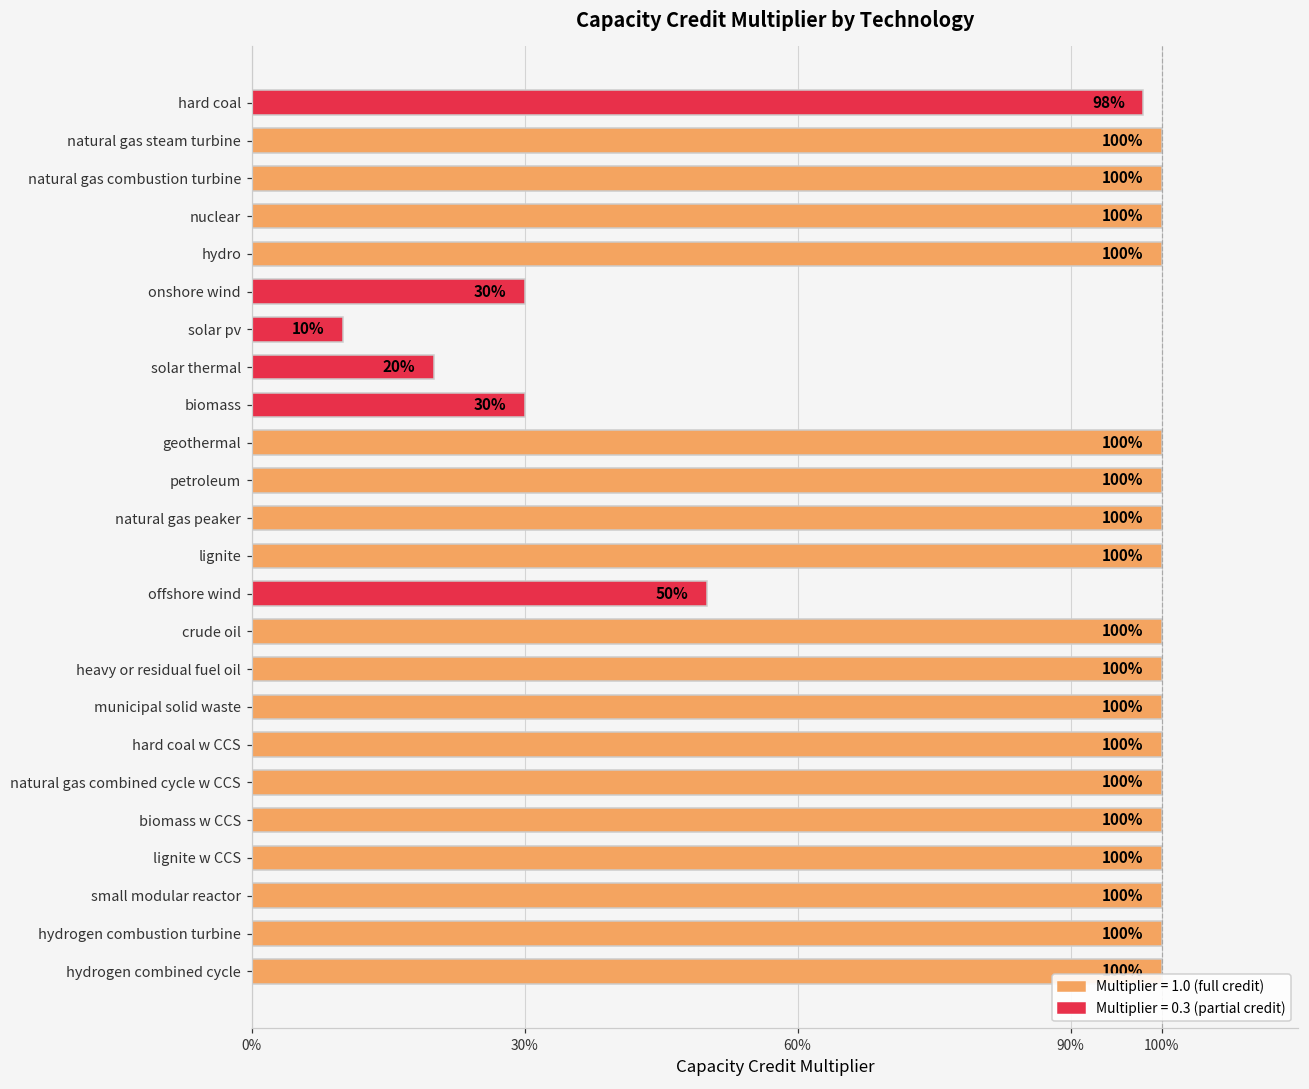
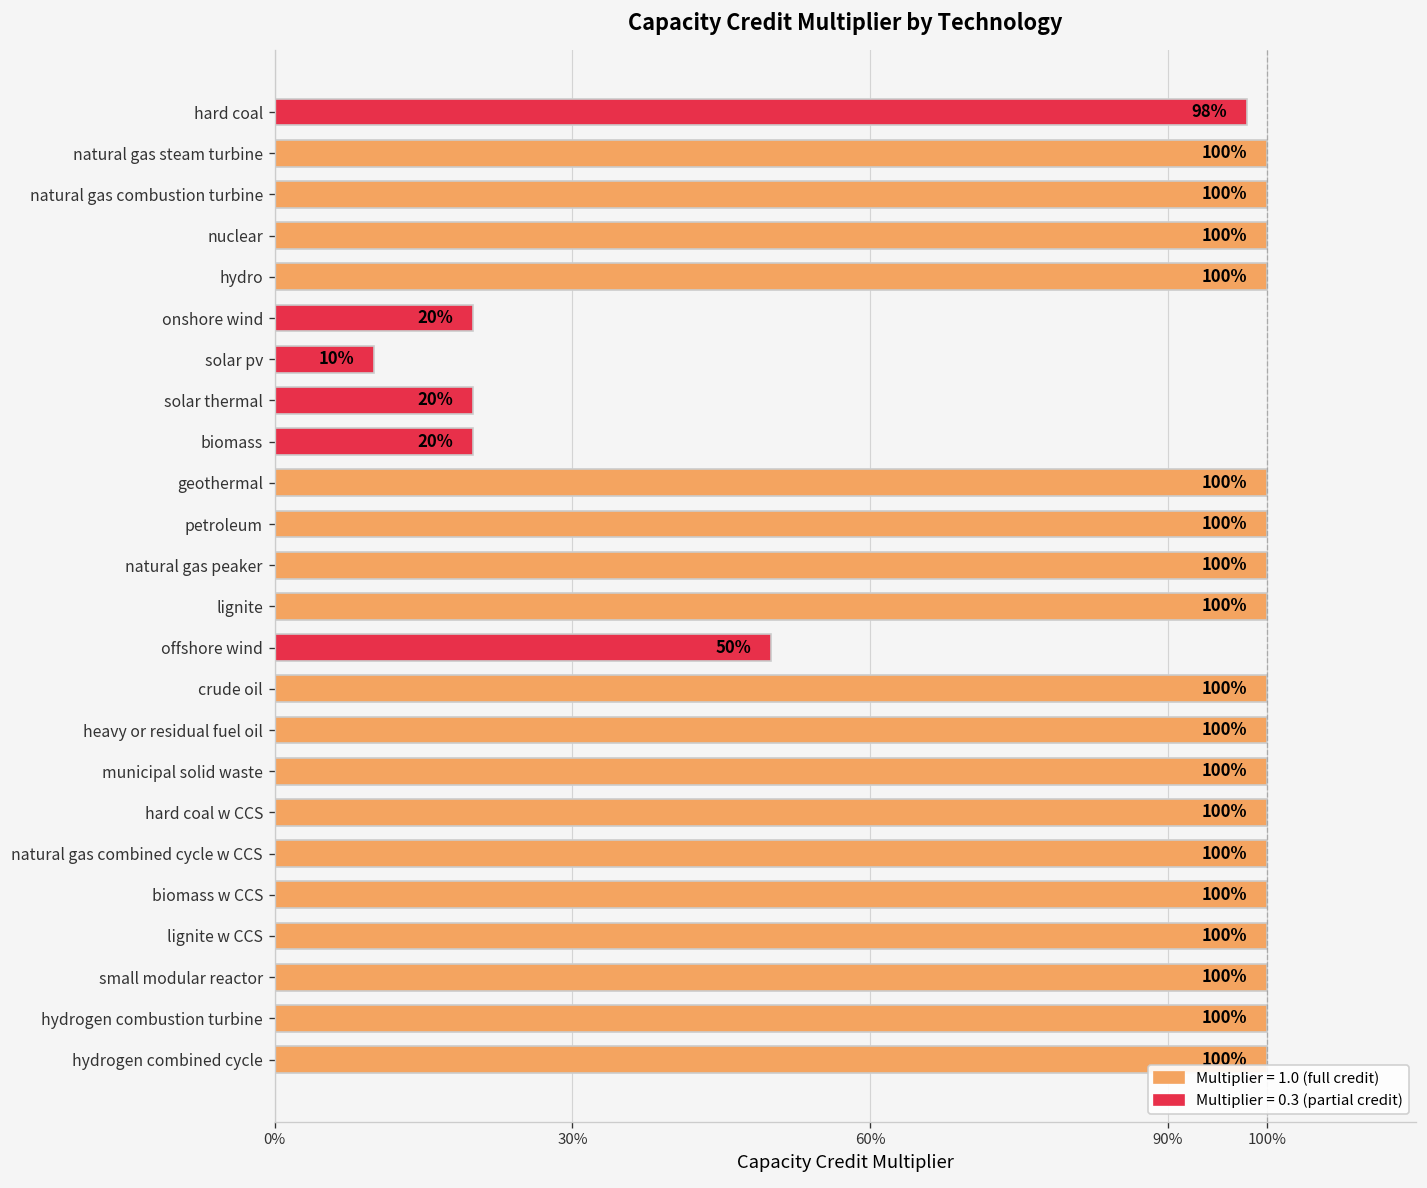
onshore wind: 30% -> 20%
biomass: 30% -> 20%
